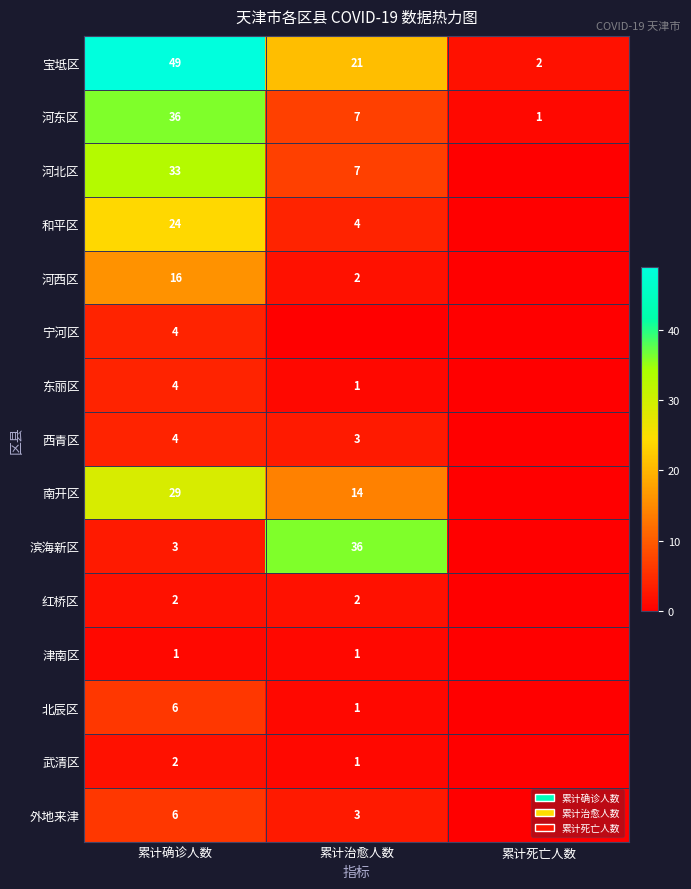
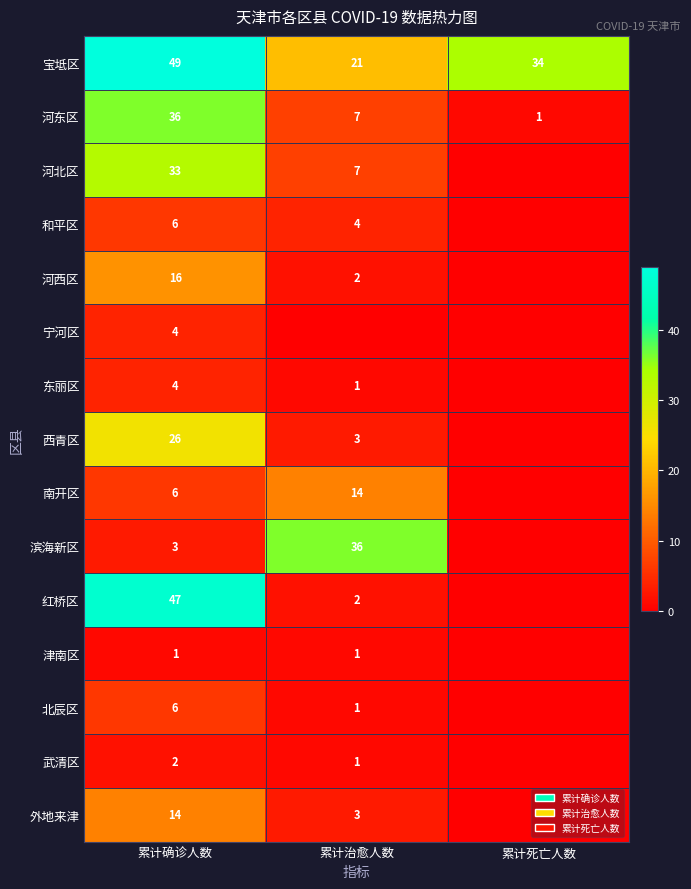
宝坻区, 累计死亡人数: 2 -> 34
和平区, 累计确诊人数: 24 -> 6
西青区, 累计确诊人数: 4 -> 26
南开区, 累计确诊人数: 29 -> 6
红桥区, 累计确诊人数: 2 -> 47
外地来津, 累计确诊人数: 6 -> 14
